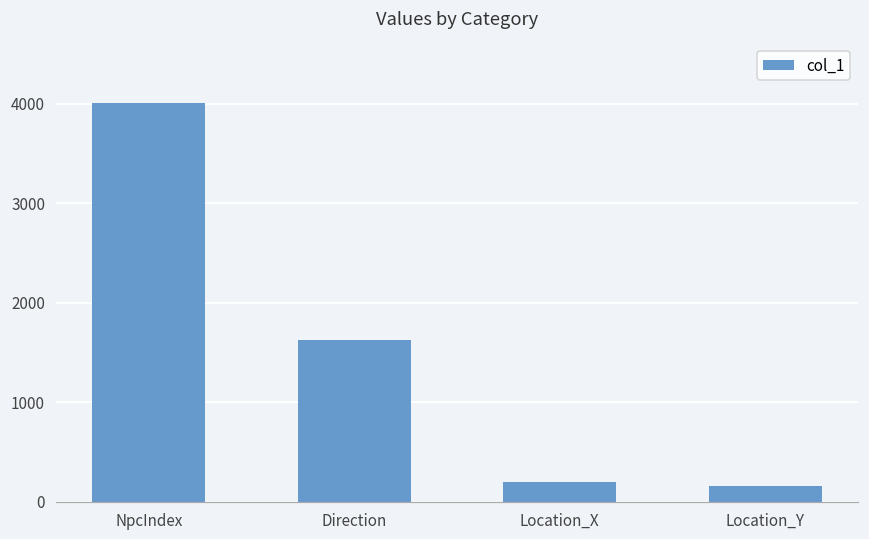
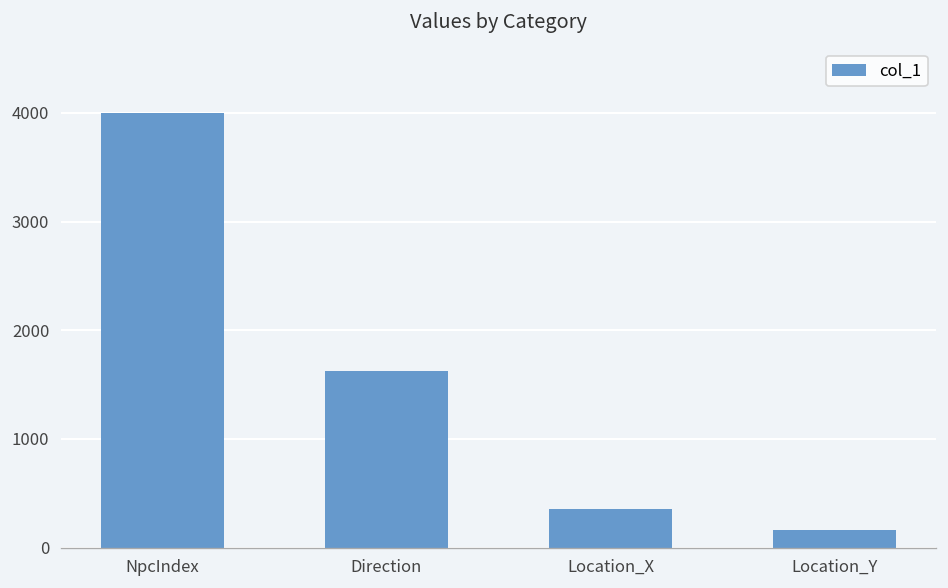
Location_X: 200 -> 400
